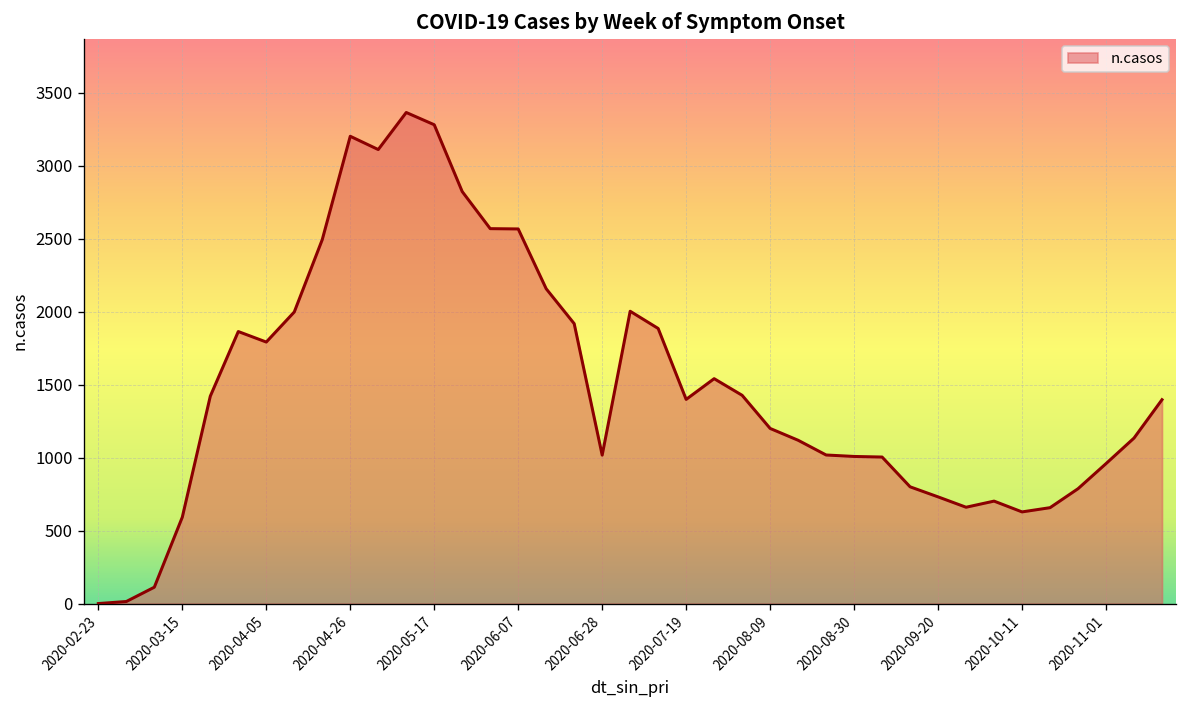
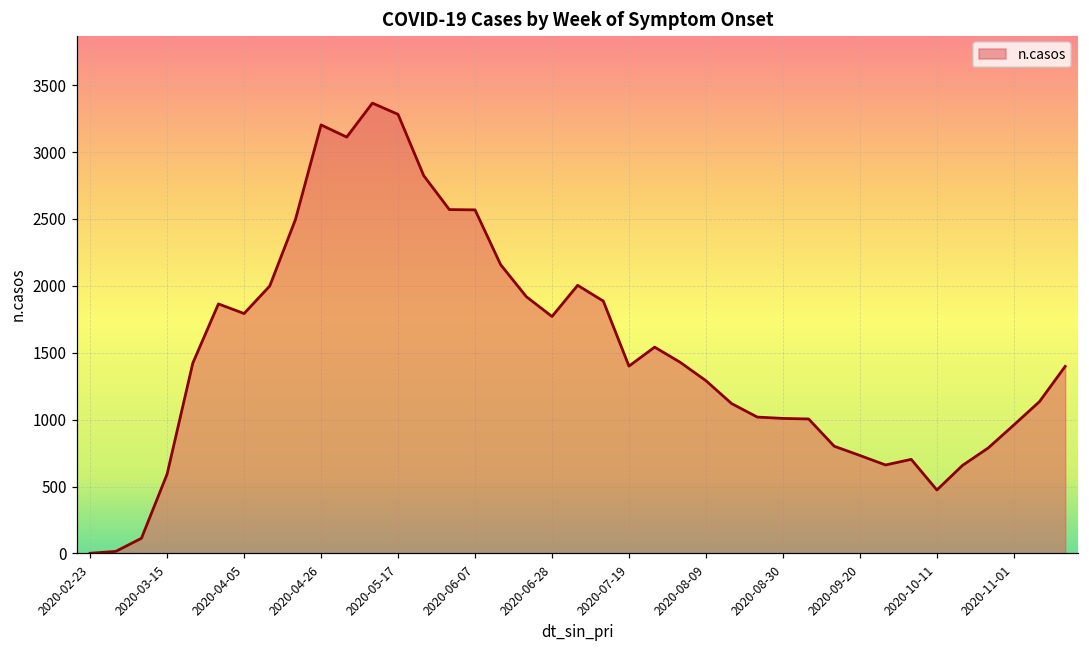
2020-06-28: 1020 -> 1770
2020-08-09: 1200 -> 1290
2020-10-11: 630 -> 470
